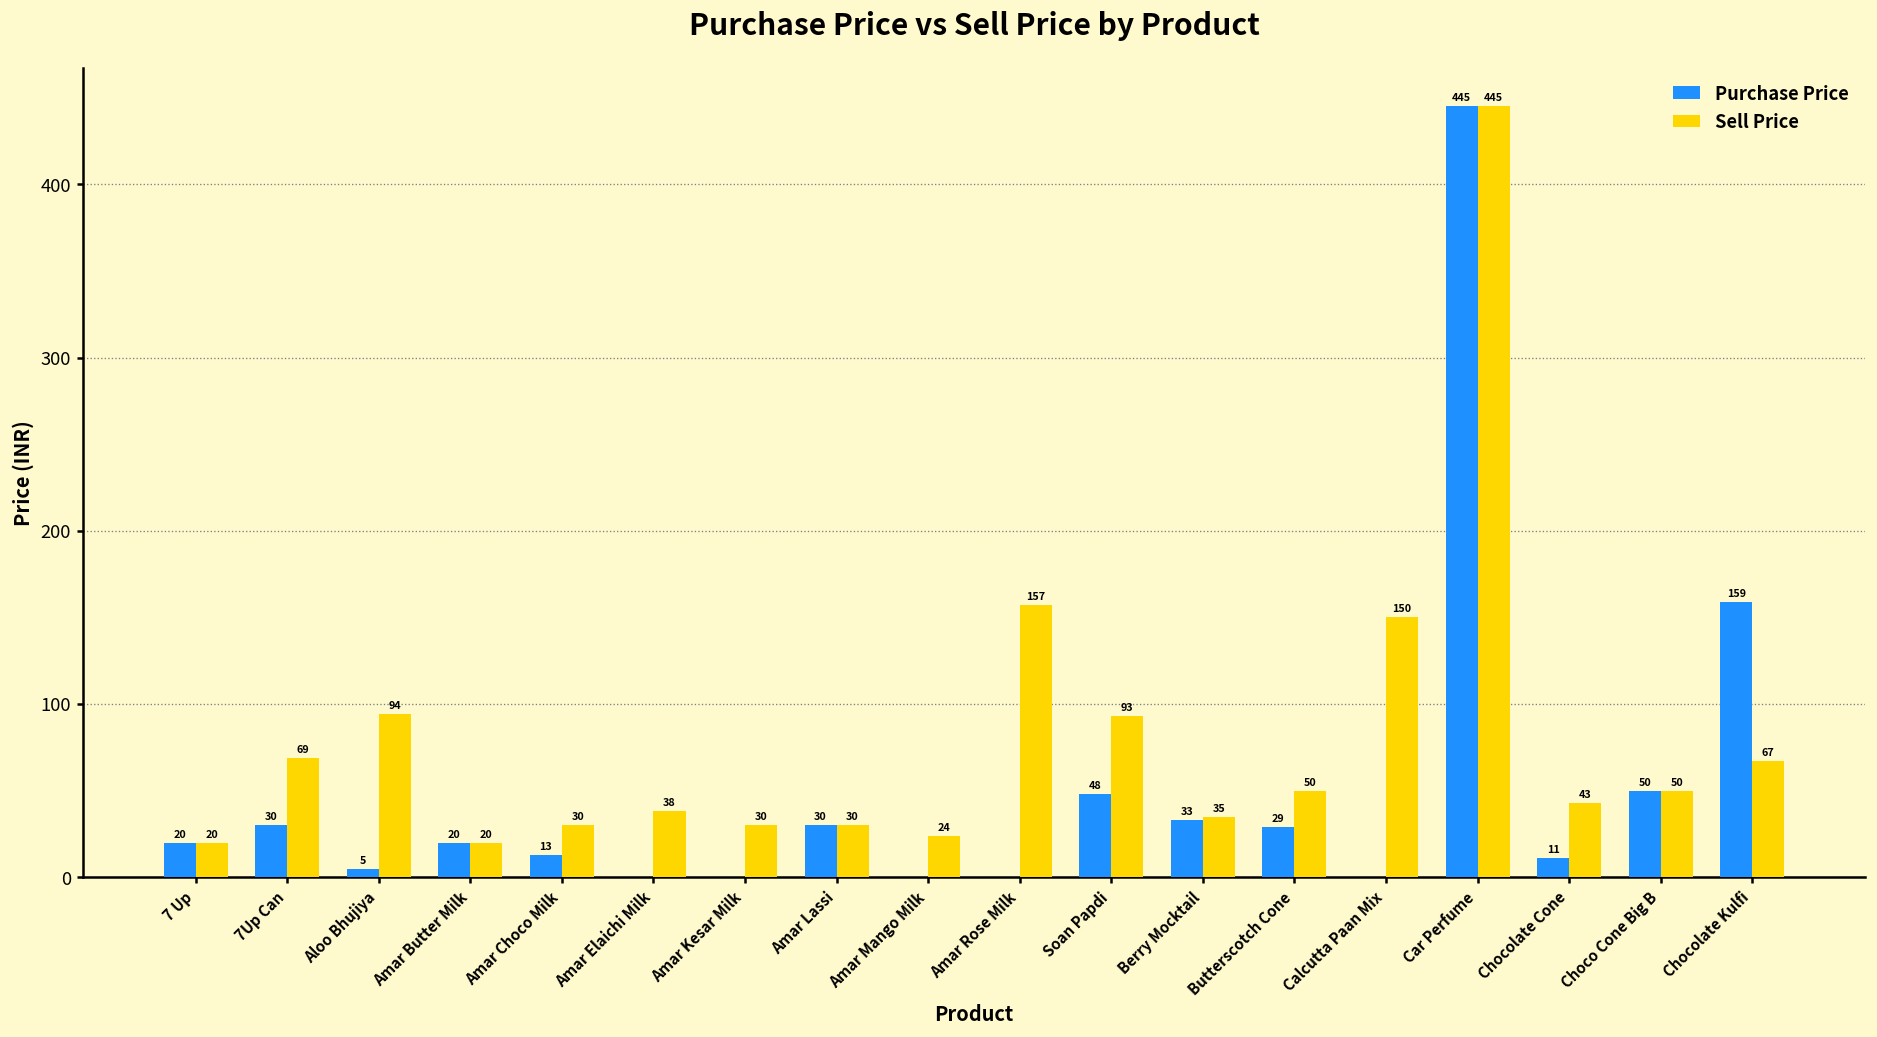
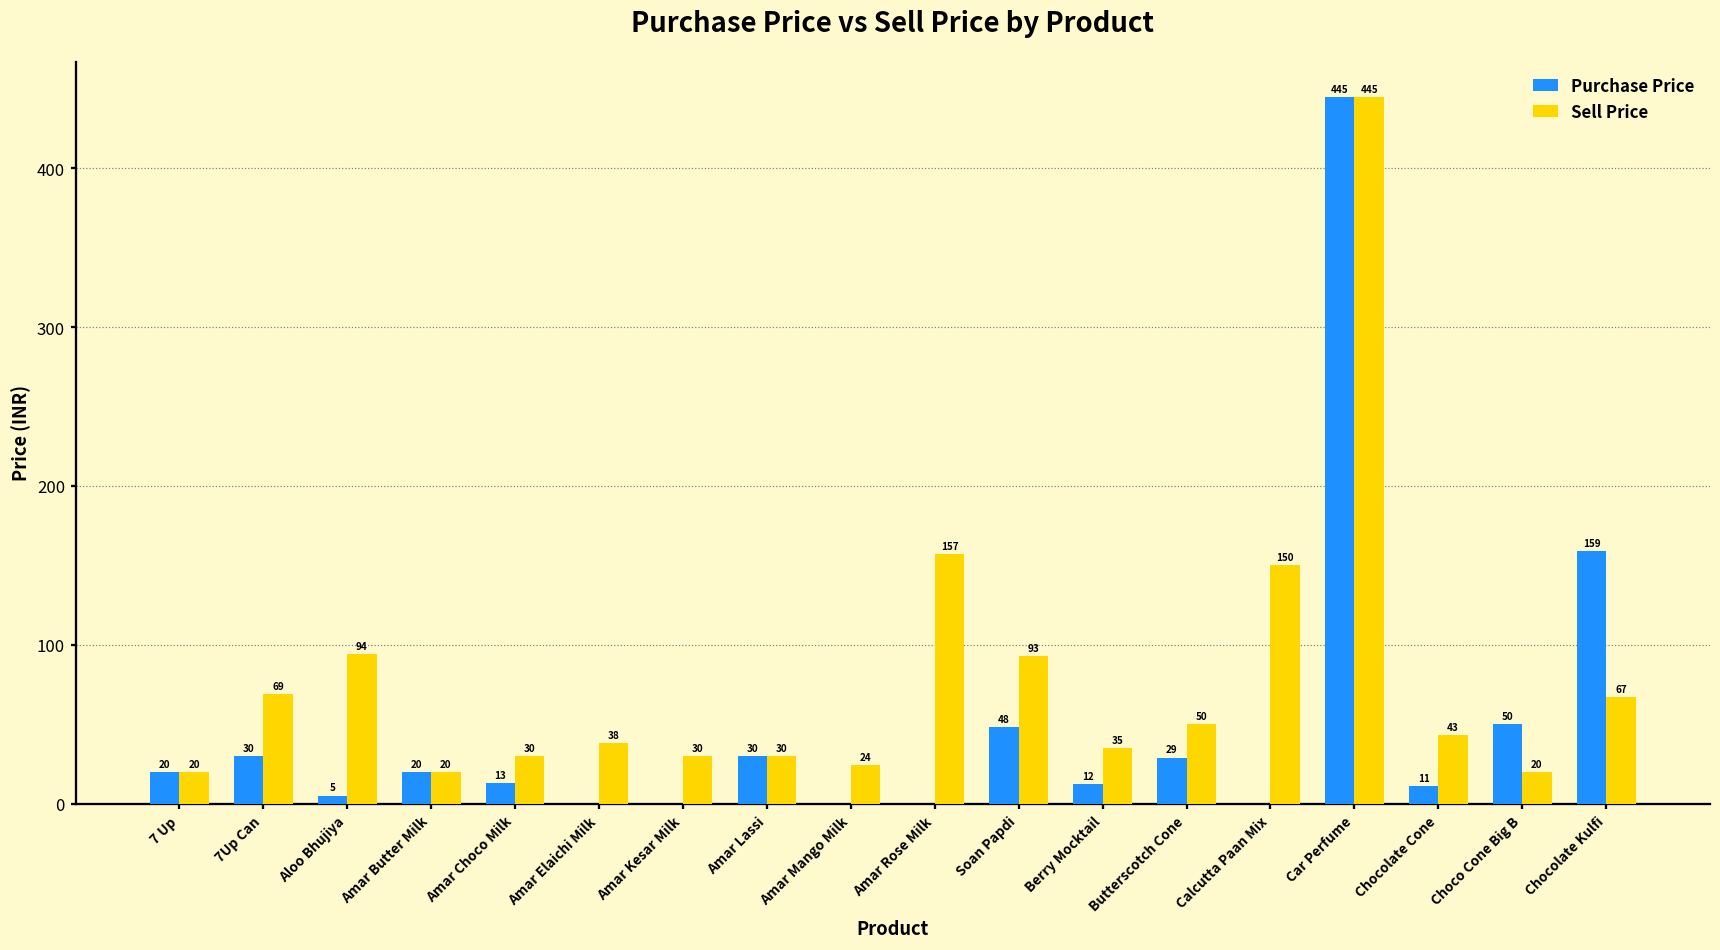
Purchase Price, Berry Mocktail: 33 -> 12
Sell Price, Choco Cone Big B: 50 -> 20
